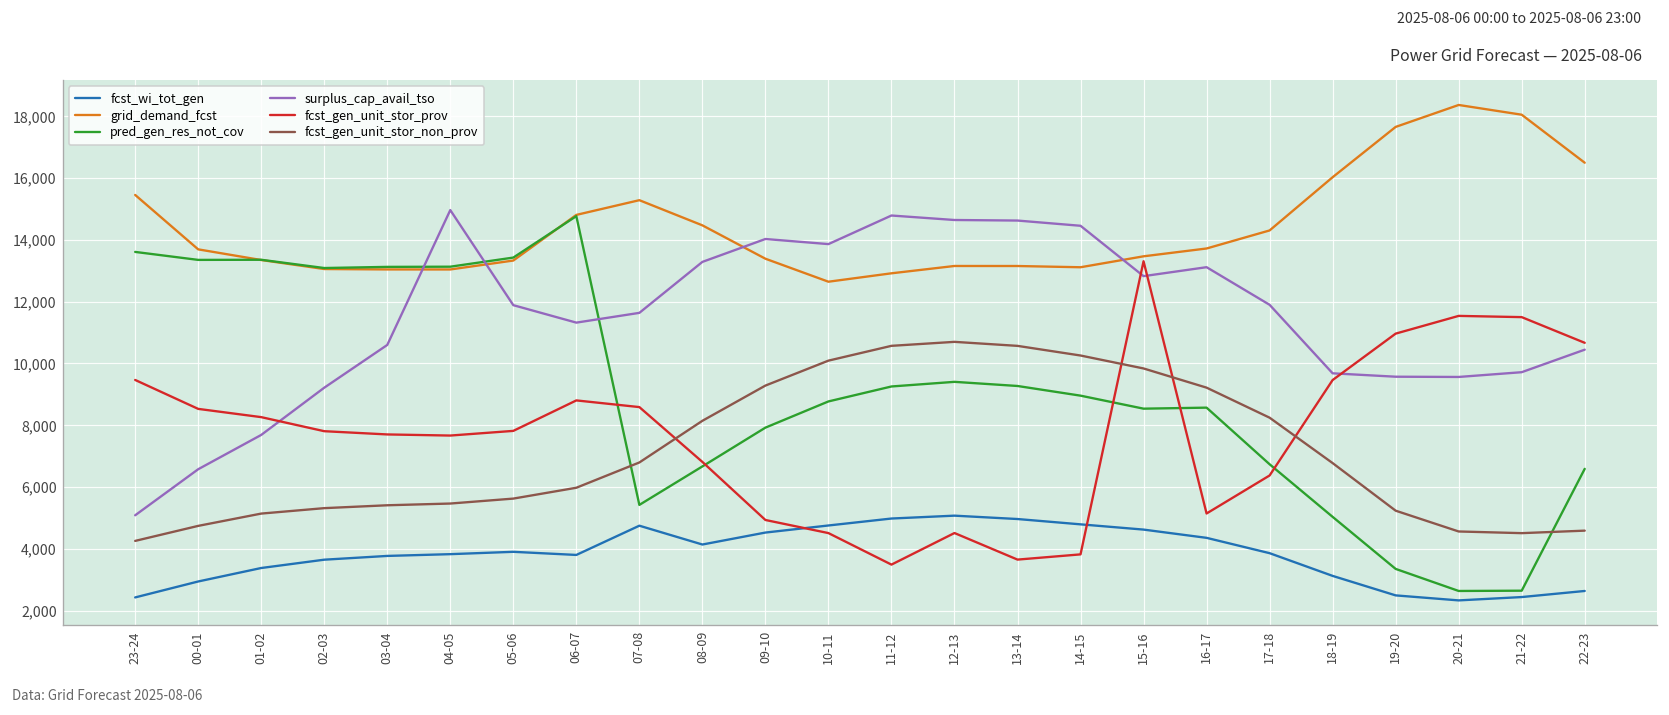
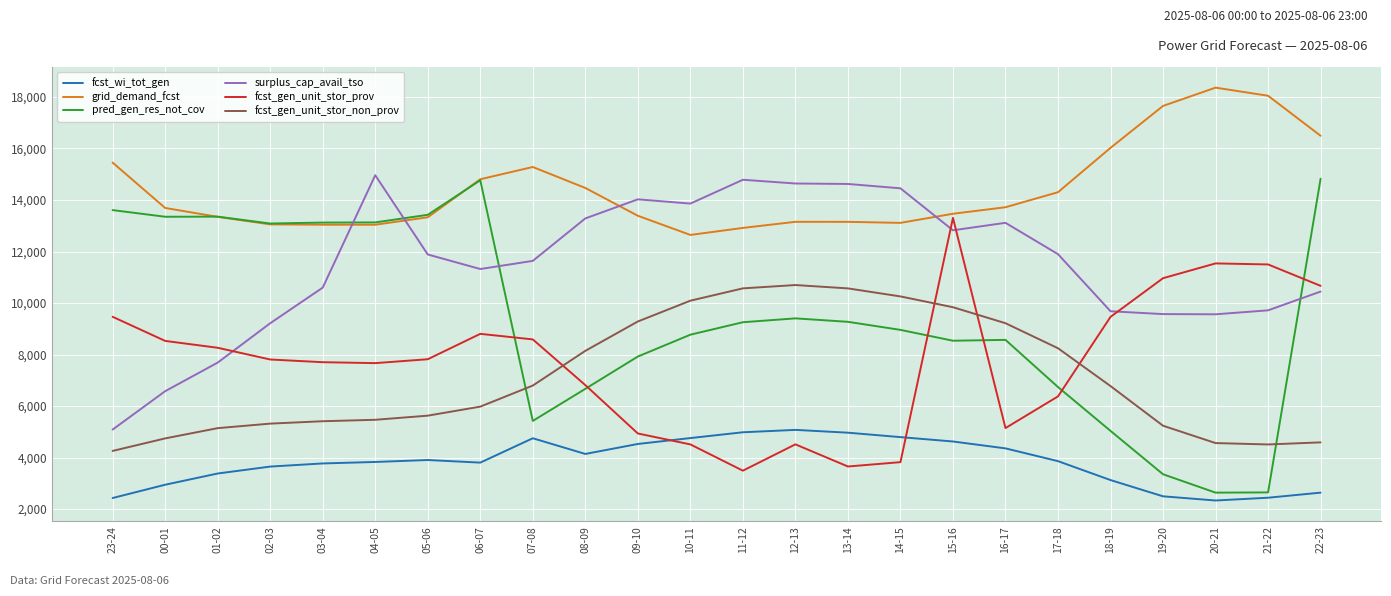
pred_gen_res_not_cov, 22-23: 6,600 -> 14,800
